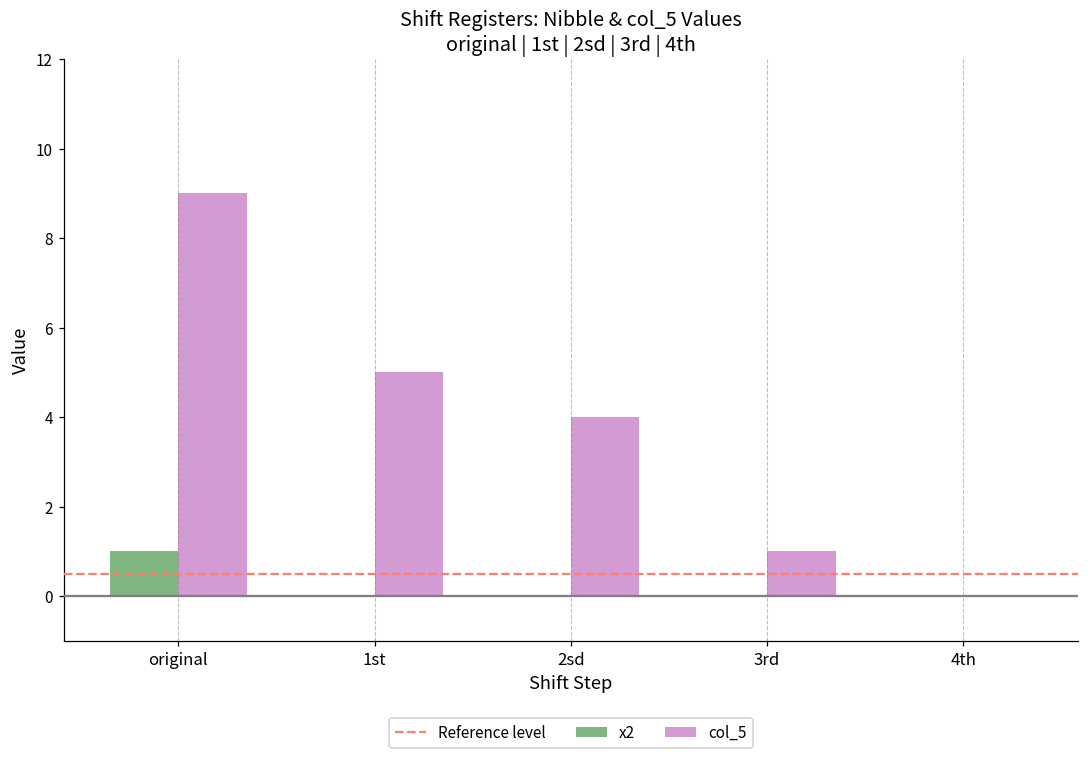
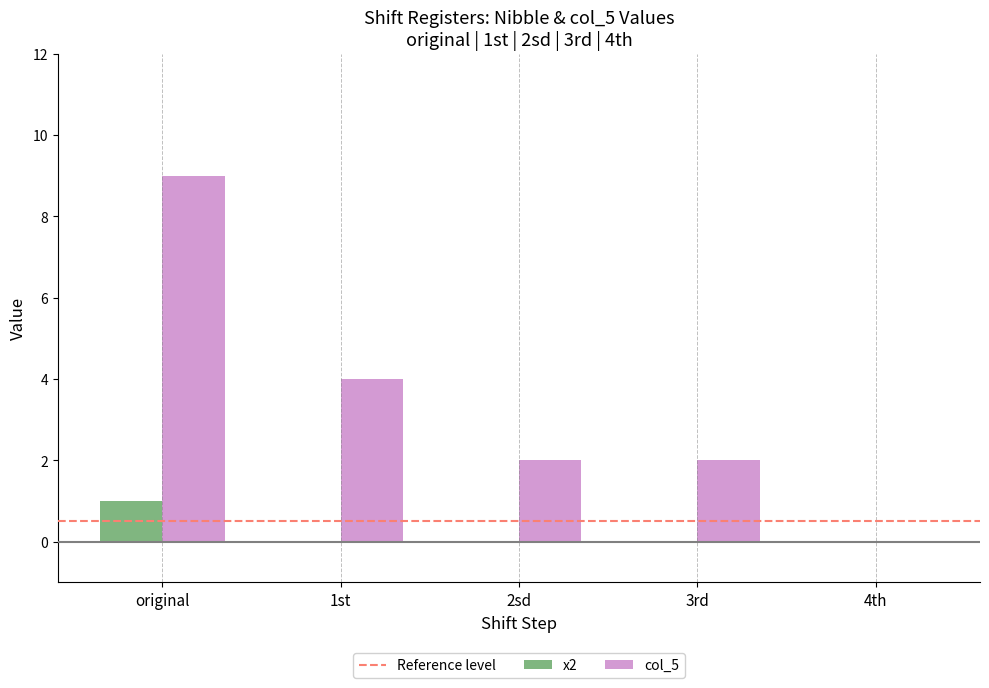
col_5, 1st: 5 -> 4
col_5, 2sd: 4 -> 2
col_5, 3rd: 1 -> 2
